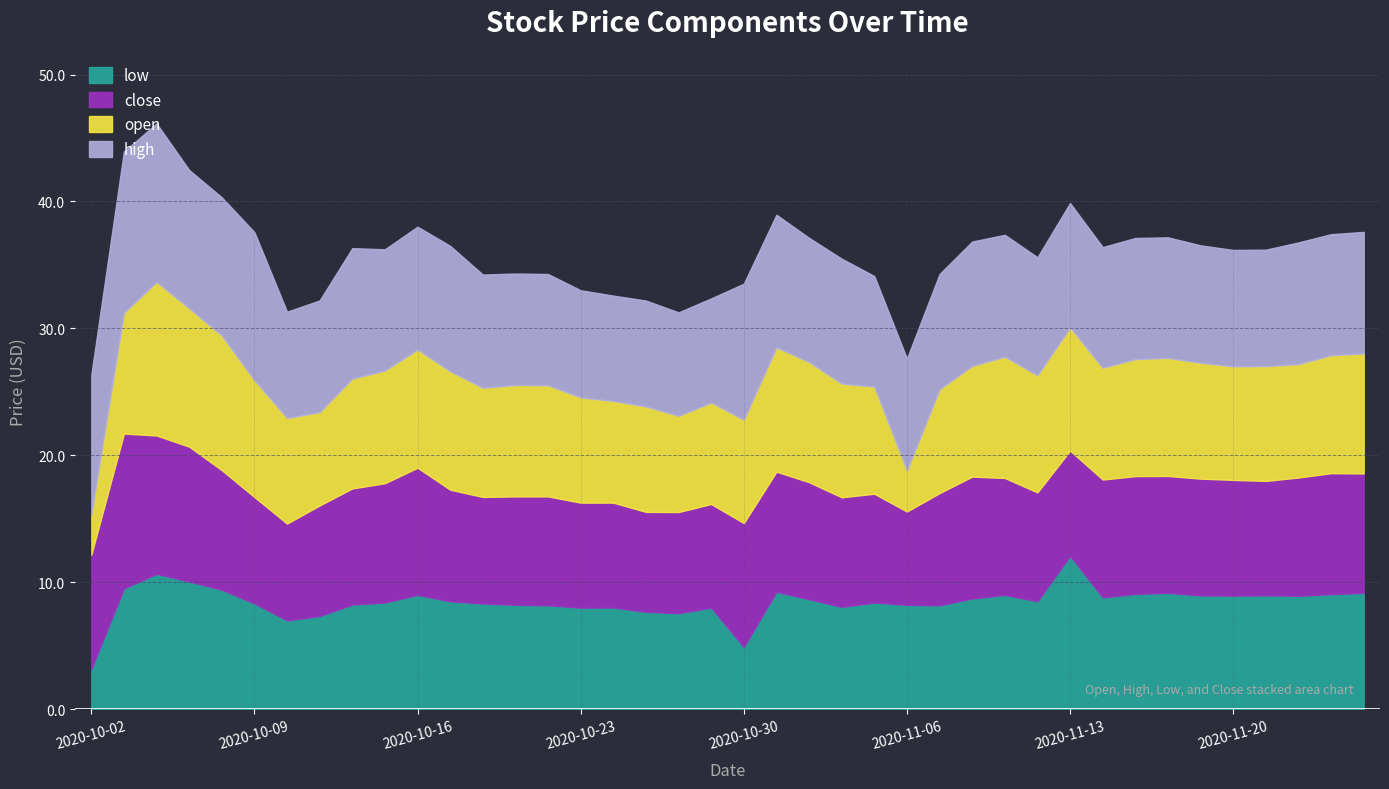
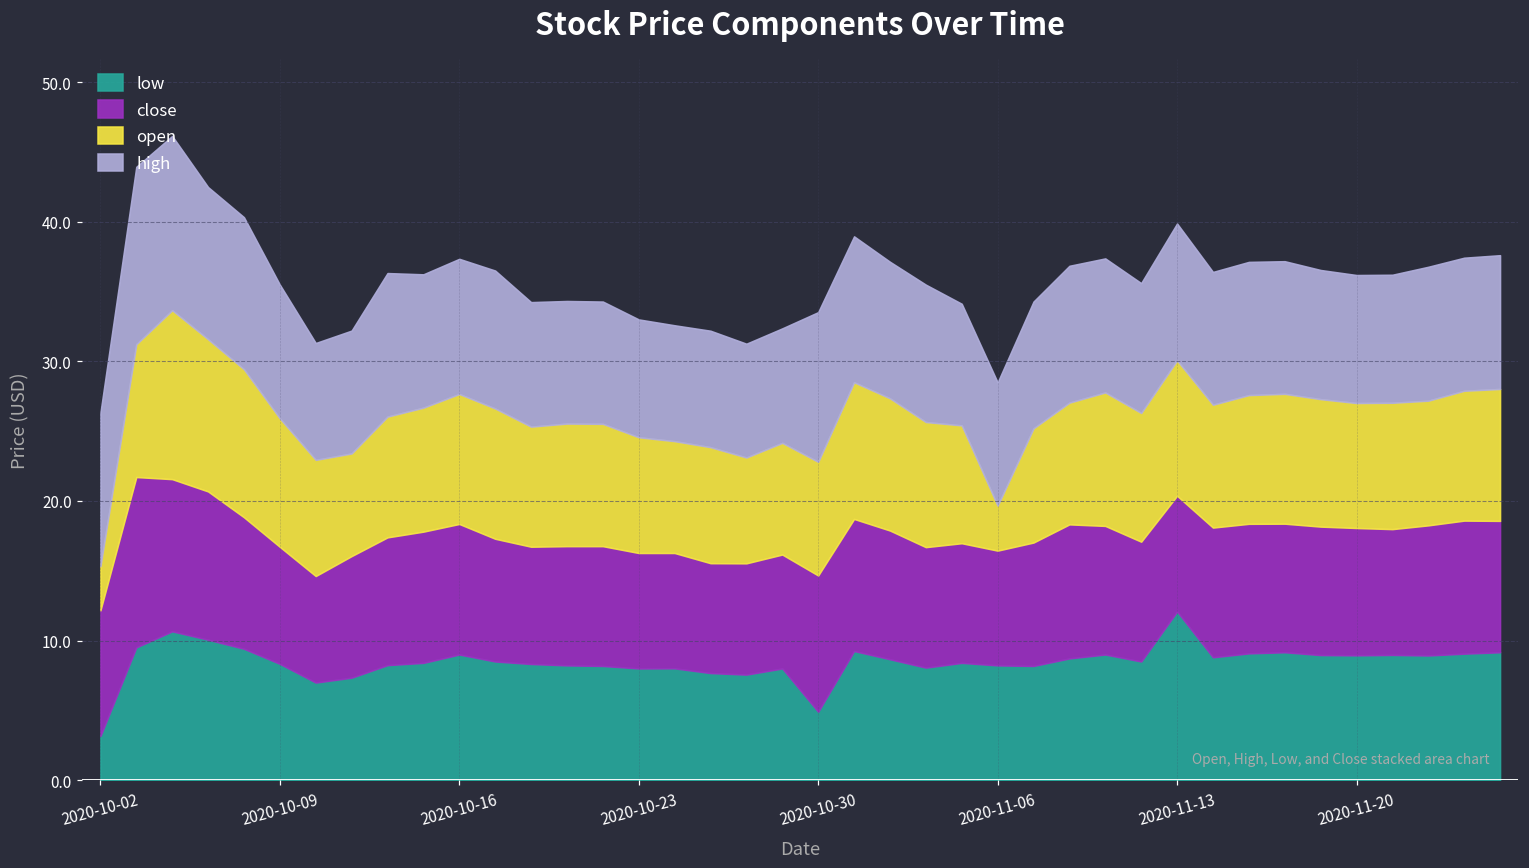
high, 2020-10-09: 11.7 -> 9.6
close, 2020-10-16: 10.0 -> 9.4
close, 2020-11-06: 7.4 -> 8.2
